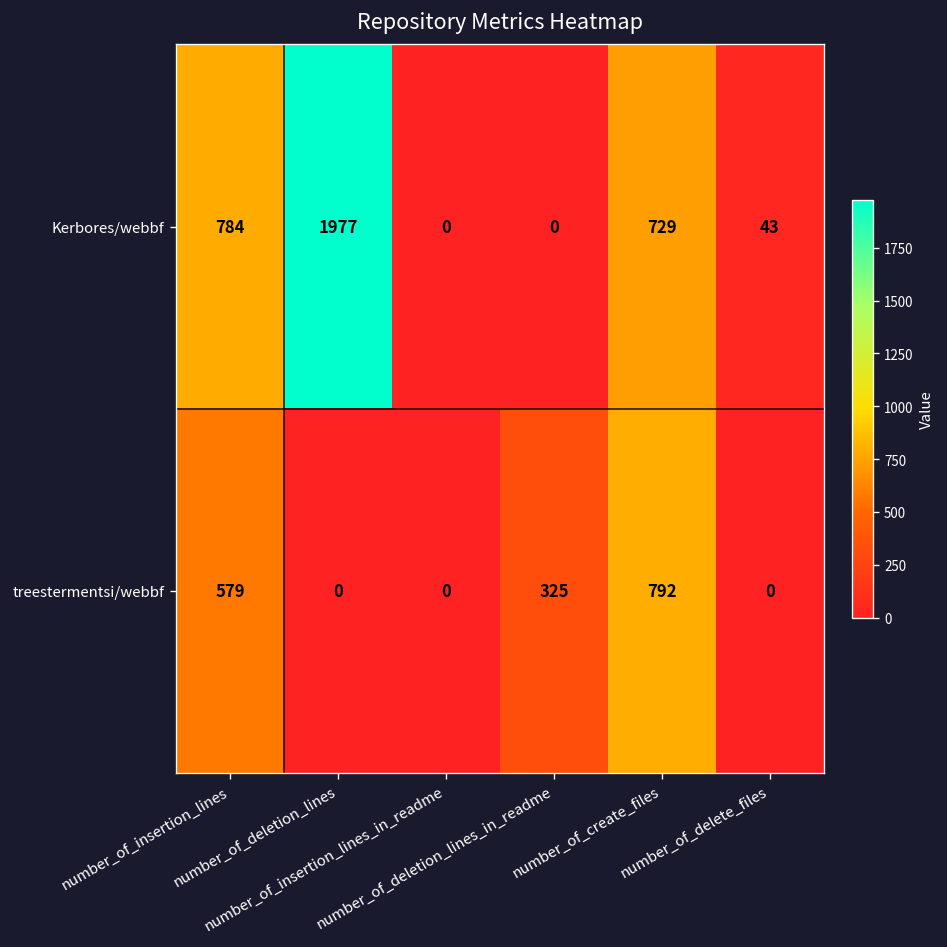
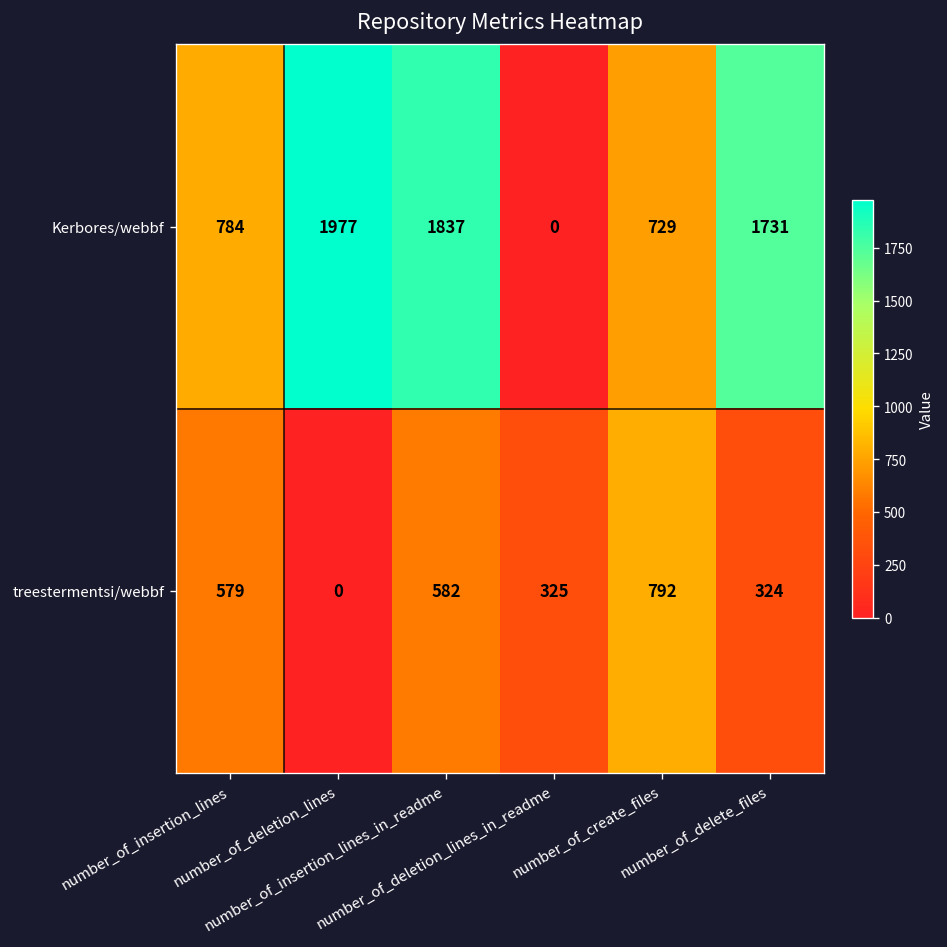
Kerbores/webbf, number_of_insertion_lines_in_readme: 0 -> 1837
Kerbores/webbf, number_of_delete_files: 43 -> 1731
treestermentsi/webbf, number_of_insertion_lines_in_readme: 0 -> 582
treestermentsi/webbf, number_of_delete_files: 0 -> 324
